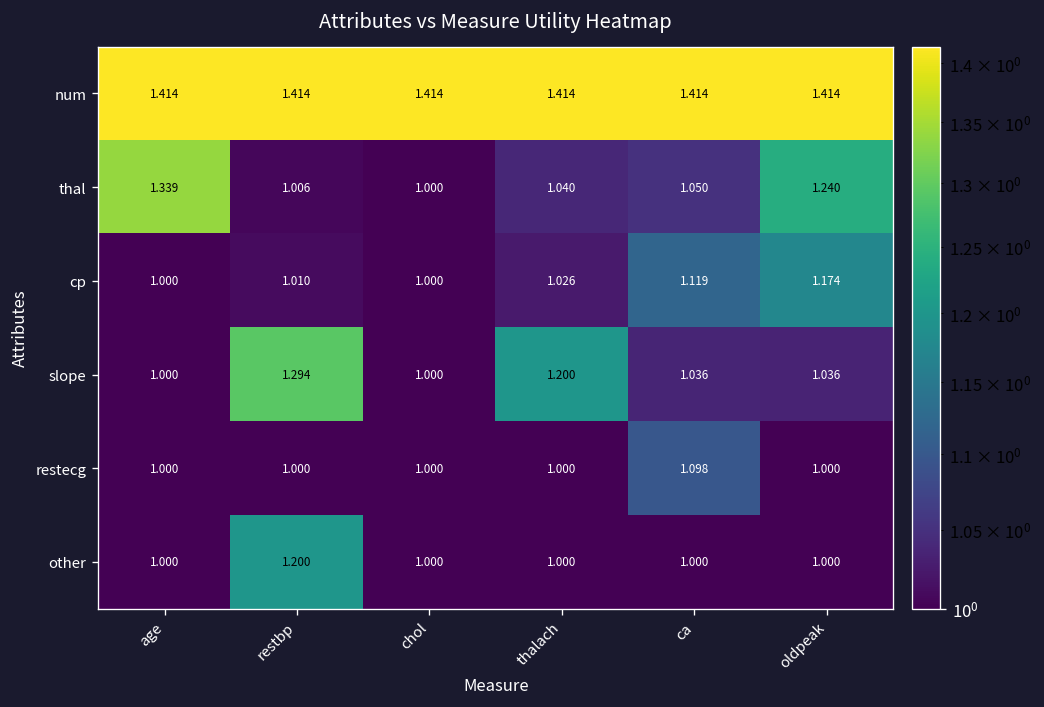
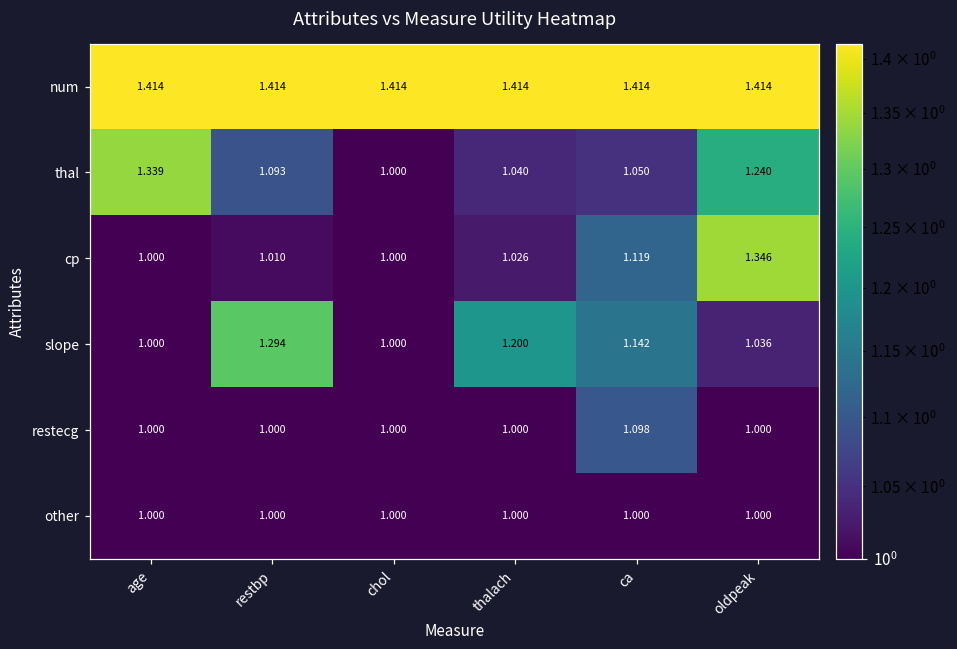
thal, restbp: 1.006 -> 1.093
cp, oldpeak: 1.174 -> 1.346
slope, ca: 1.036 -> 1.142
other, restbp: 1.200 -> 1.000
